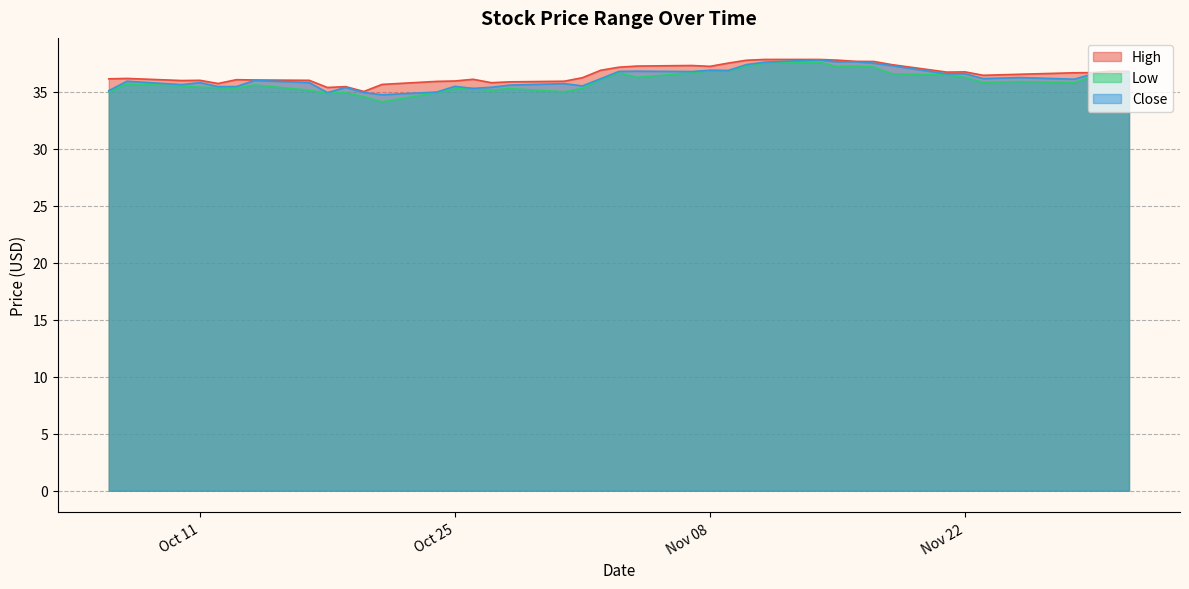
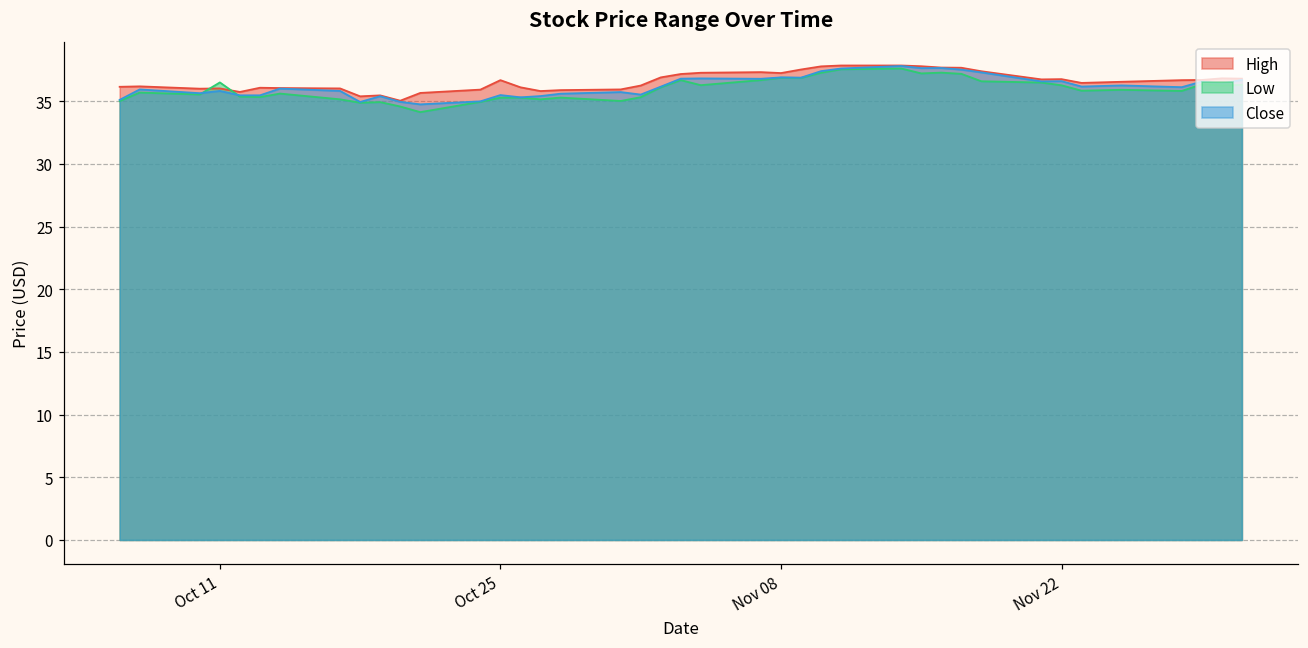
Low, Oct 11: 35.4 -> 36.5
High, Oct 25: 36.0 -> 36.7
